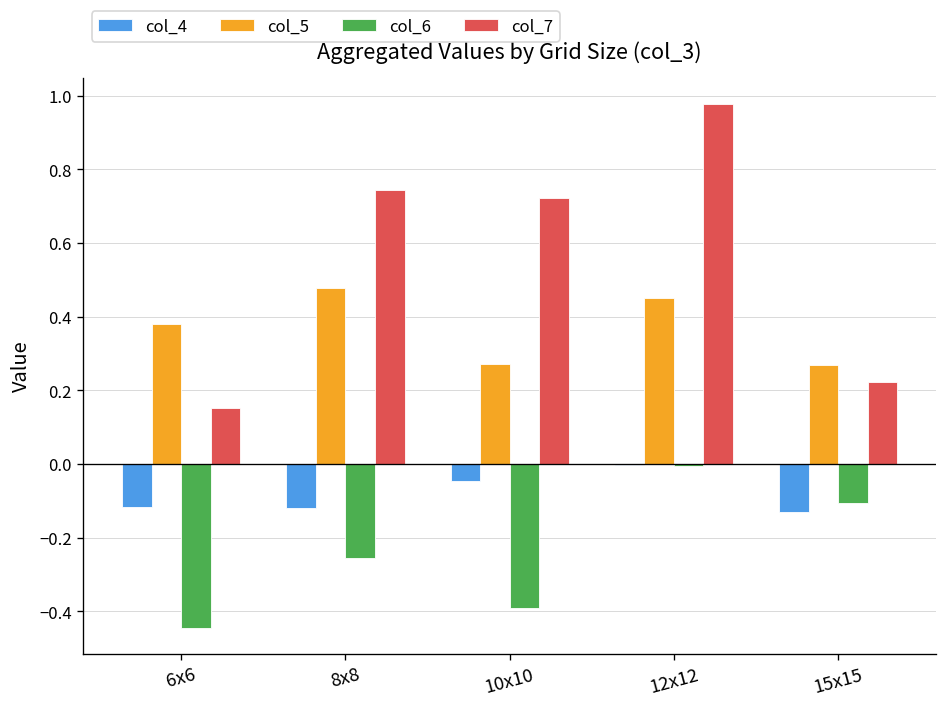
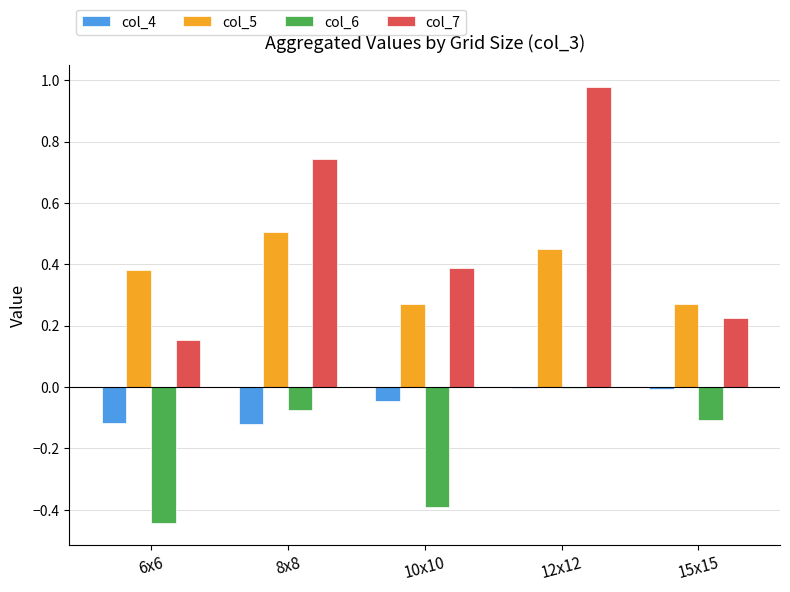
col_5, 8x8: 0.48 -> 0.51
col_6, 8x8: -0.26 -> -0.07
col_7, 10x10: 0.72 -> 0.39
col_4, 15x15: -0.13 -> -0.01
